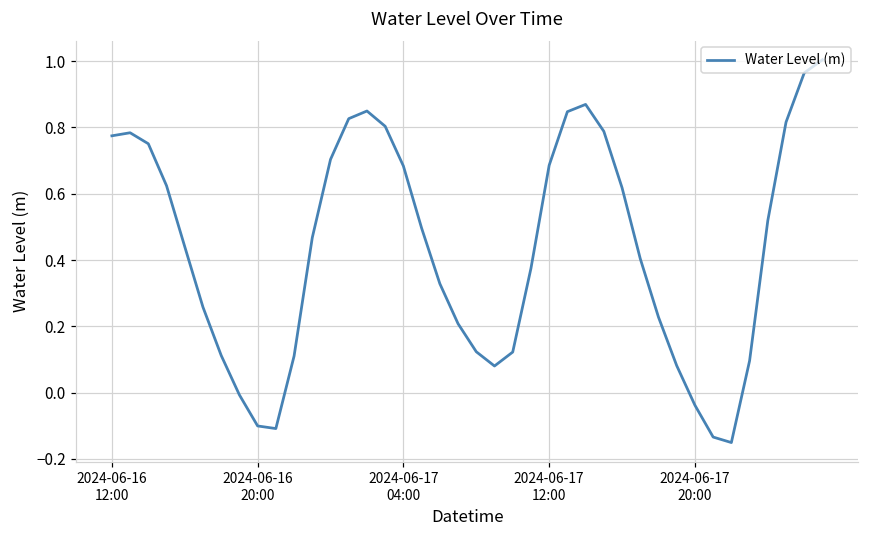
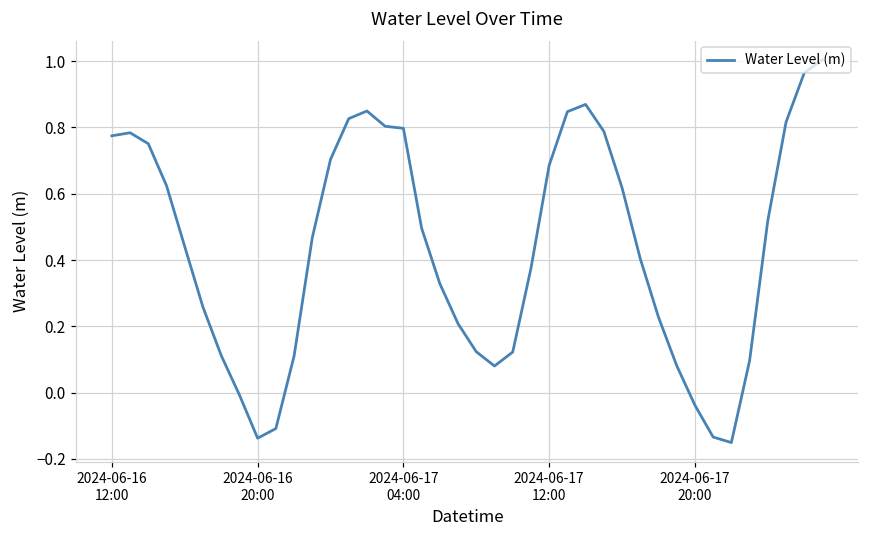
2024-06-16 20:00: -0.10 -> -0.14
2024-06-17 04:00: 0.68 -> 0.80
